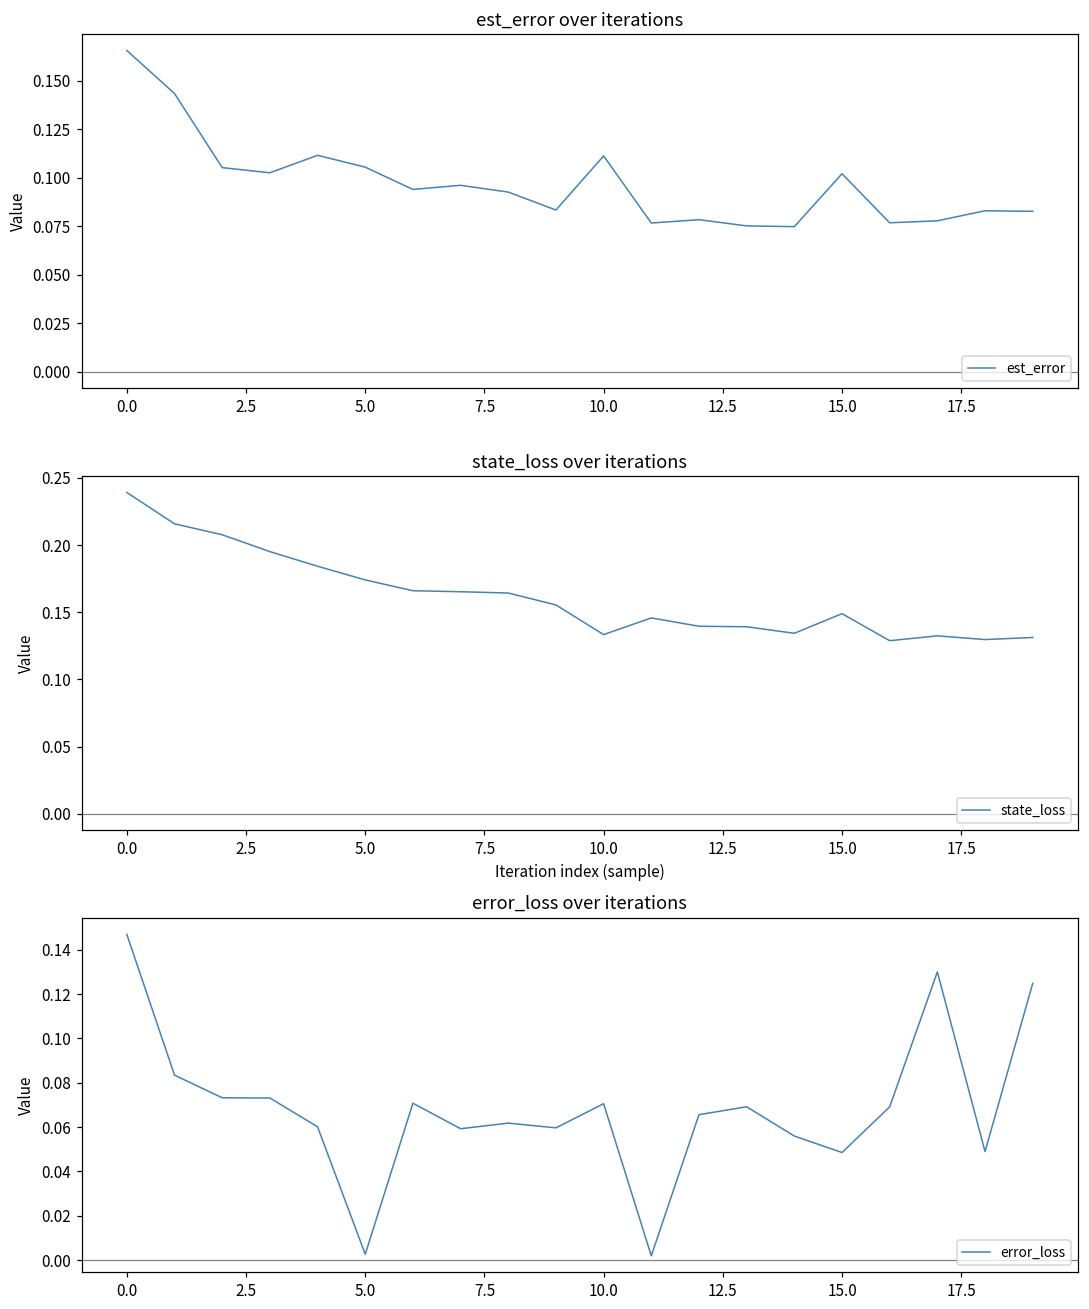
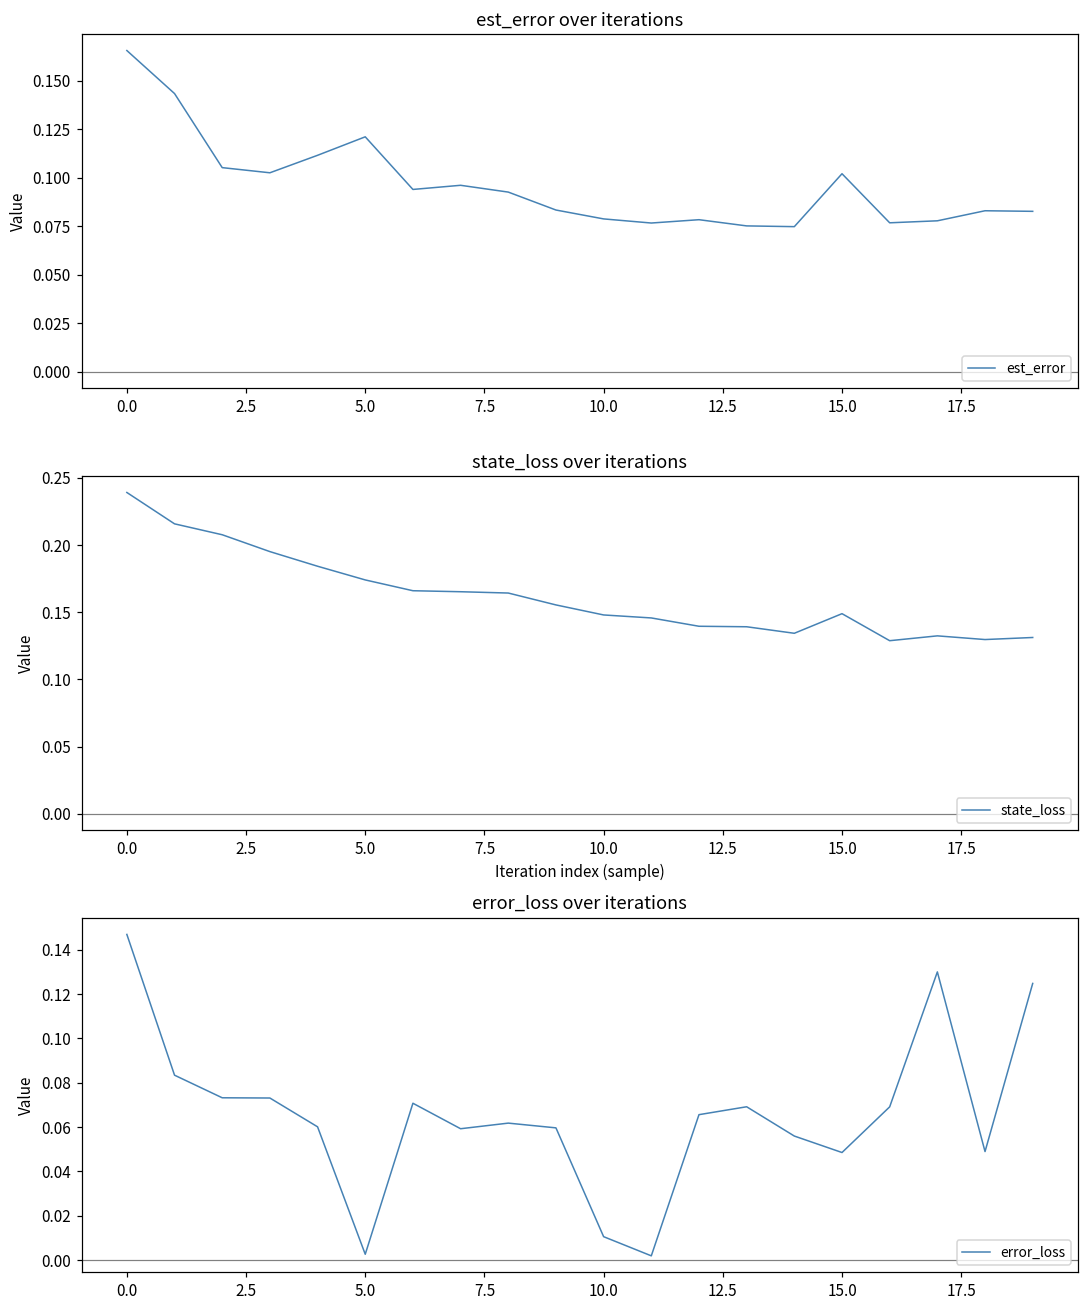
est_error over iterations, 5.0: 0.105 -> 0.121
est_error over iterations, 10.0: 0.111 -> 0.079
state_loss over iterations, 10.0: 0.133 -> 0.148
error_loss over iterations, 10.0: 0.071 -> 0.011
